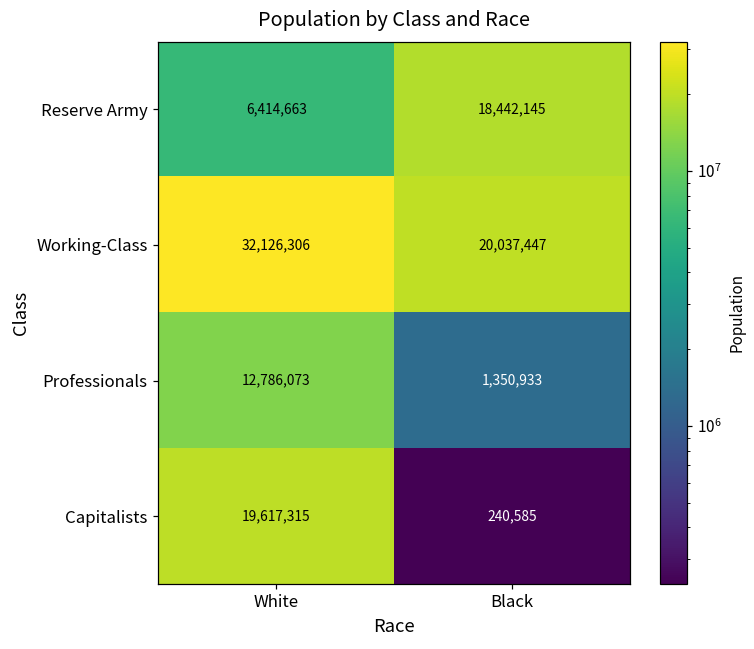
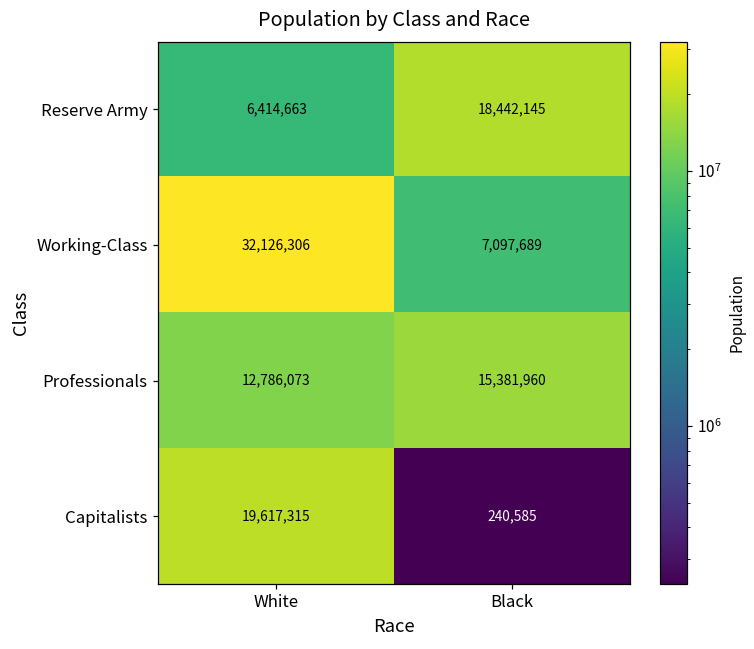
Working-Class, Black: 20,037,447 -> 7,097,689
Professionals, Black: 1,350,933 -> 15,381,960
